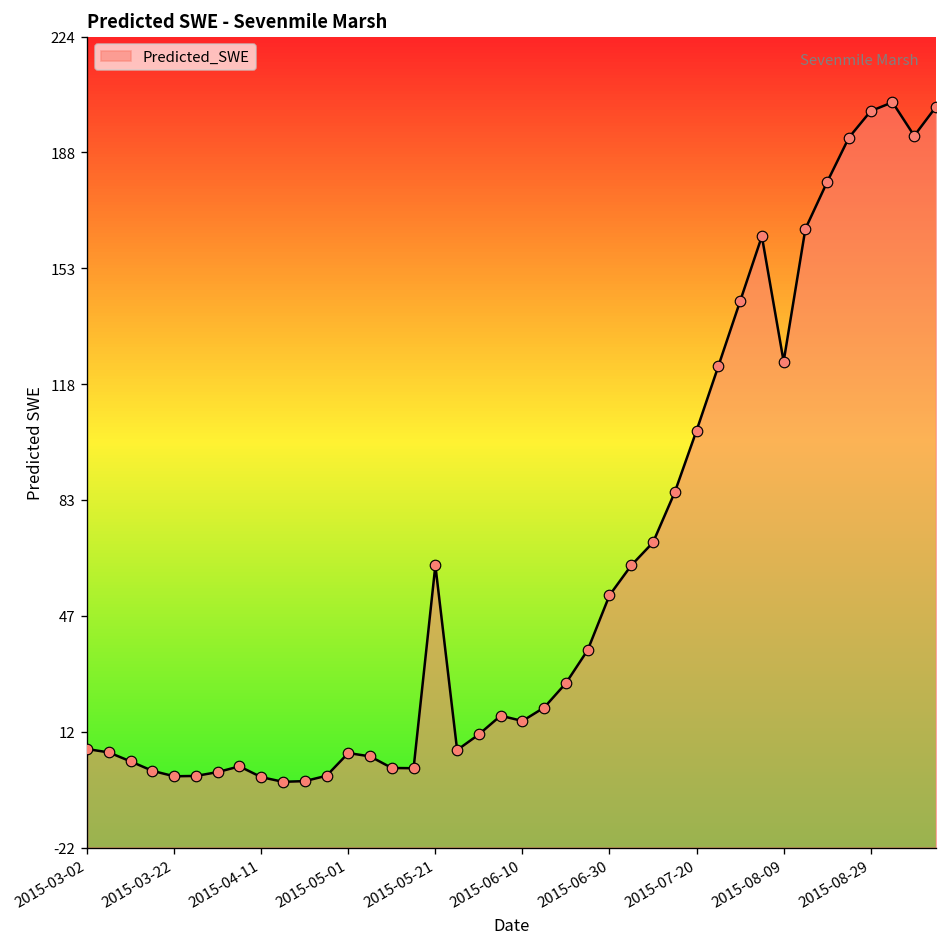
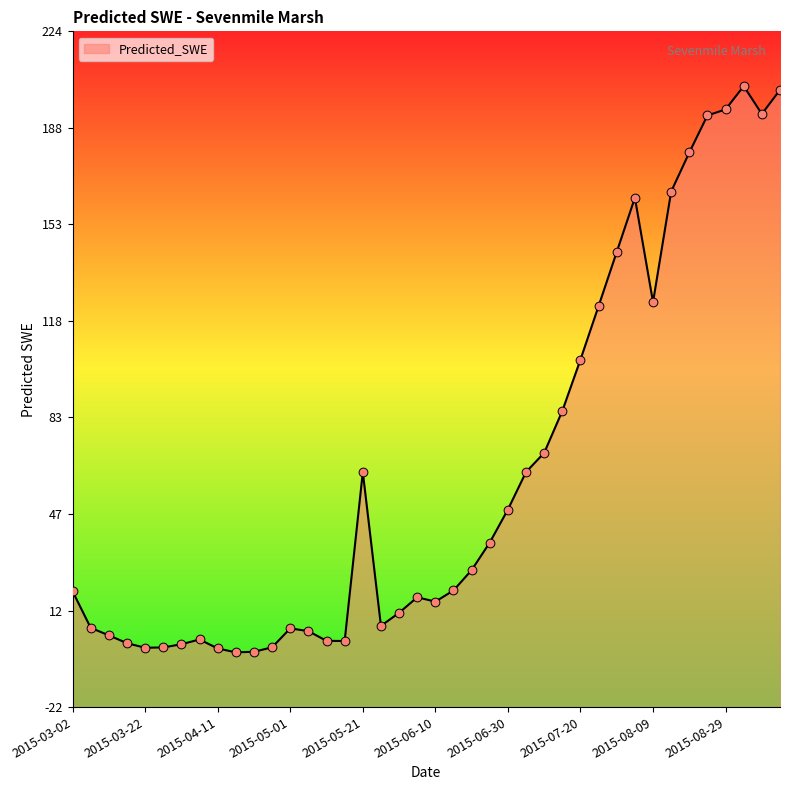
2015-03-02: 7 -> 20
2015-06-30: 54 -> 50
2015-08-29: 202 -> 196
